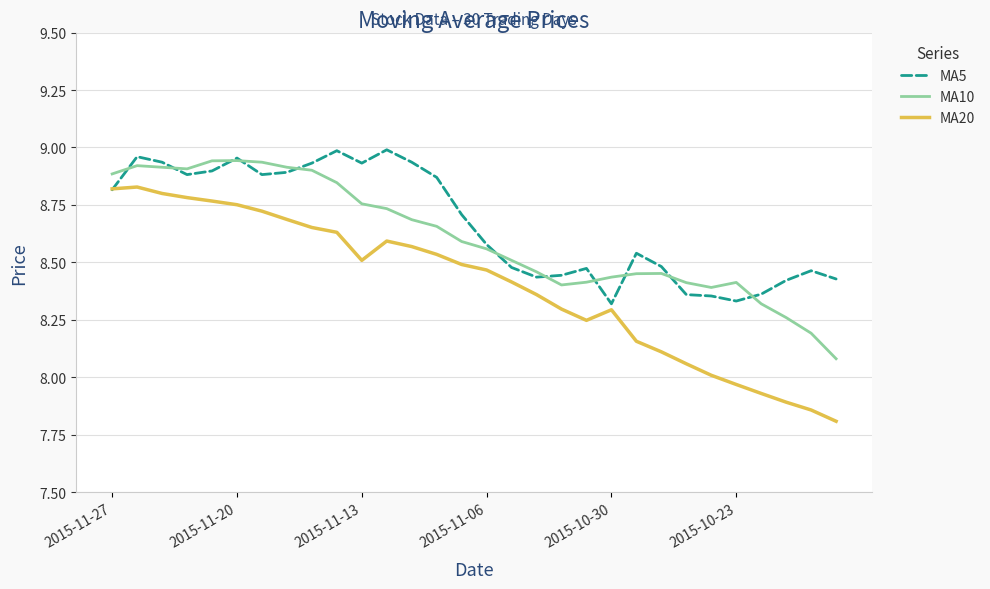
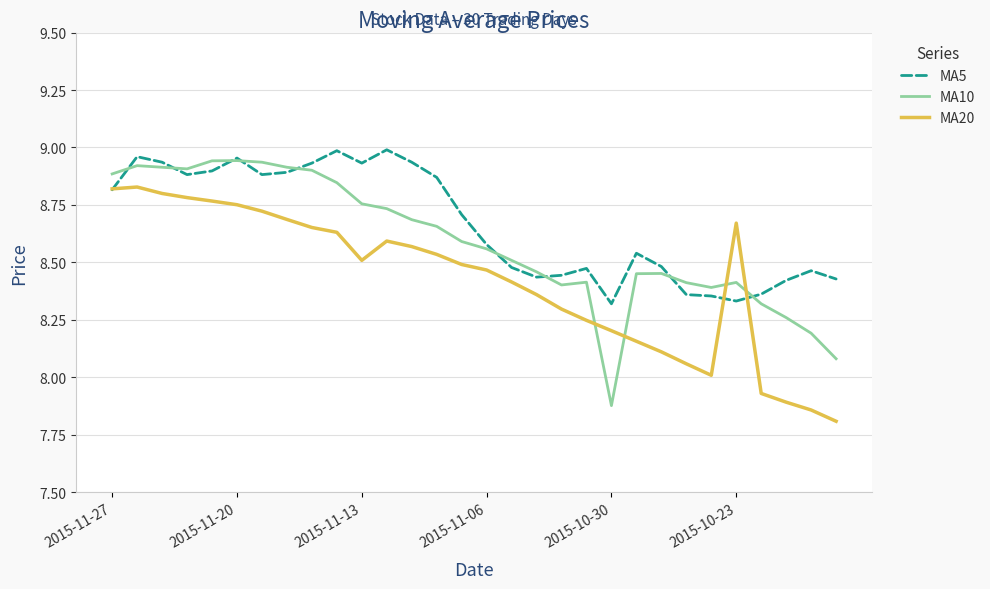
MA10, 2015-10-30: 8.44 -> 7.88
MA20, 2015-10-30: 8.29 -> 8.20
MA20, 2015-10-23: 7.97 -> 8.67
